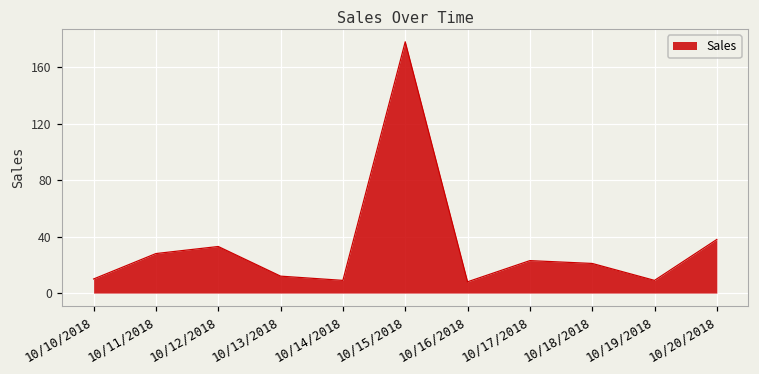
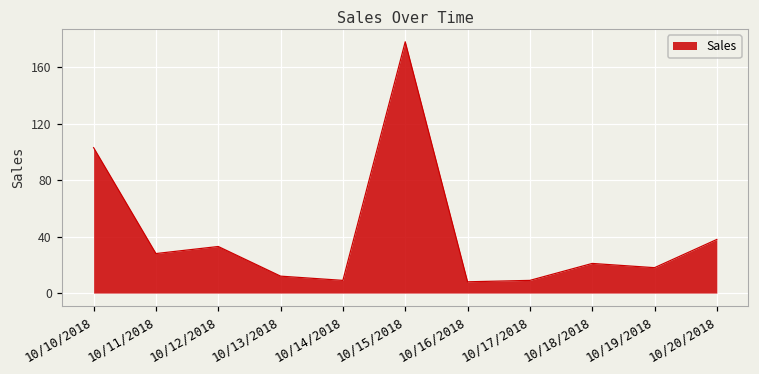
10/10/2018: 10 -> 103
10/17/2018: 23 -> 9
10/19/2018: 9 -> 18
